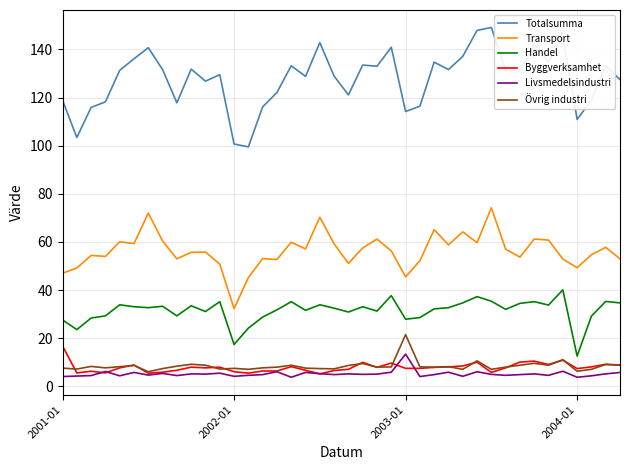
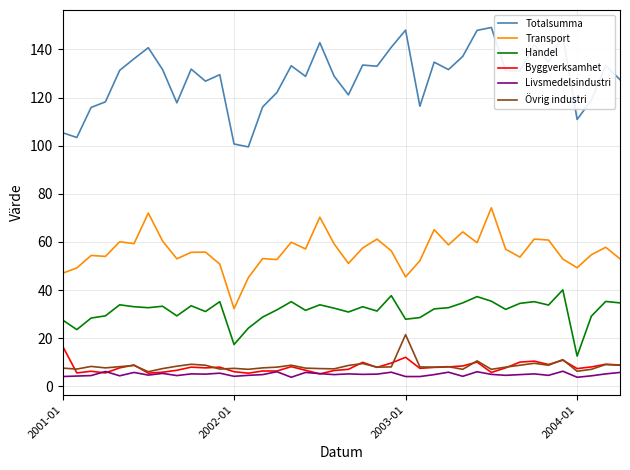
Totalsumma, 2001-01: 119 -> 105
Totalsumma, 2003-01: 114 -> 148
Byggverksamhet, 2003-01: 8 -> 12
Livsmedelsindustri, 2003-01: 13 -> 4
